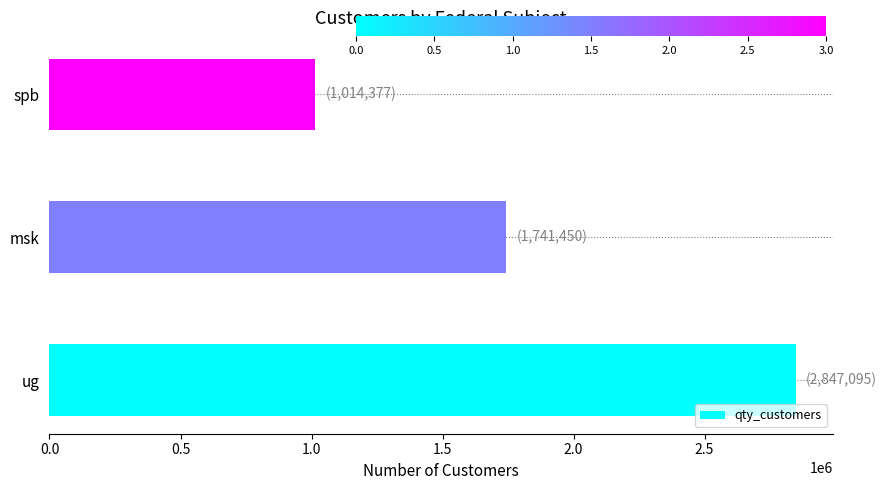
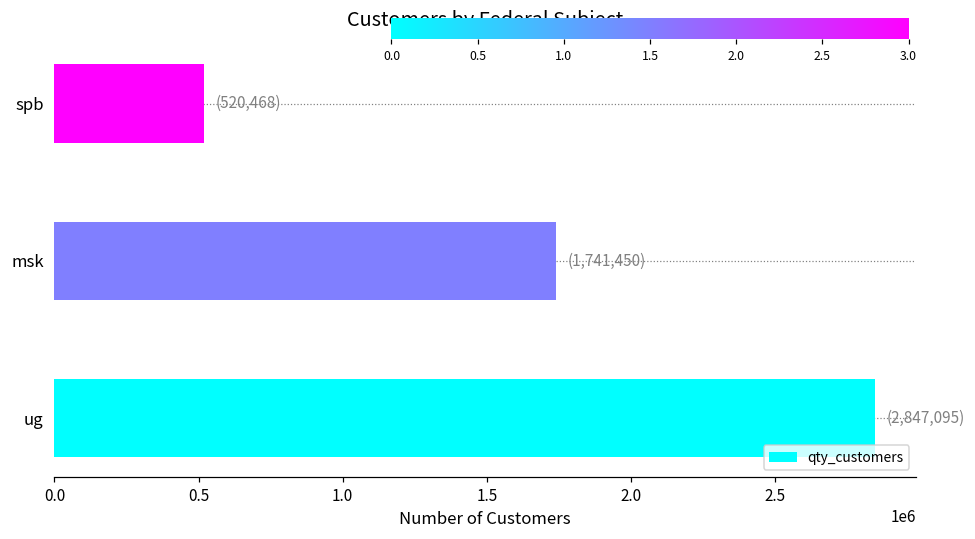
spb: (1,014,377) -> (520,468)
